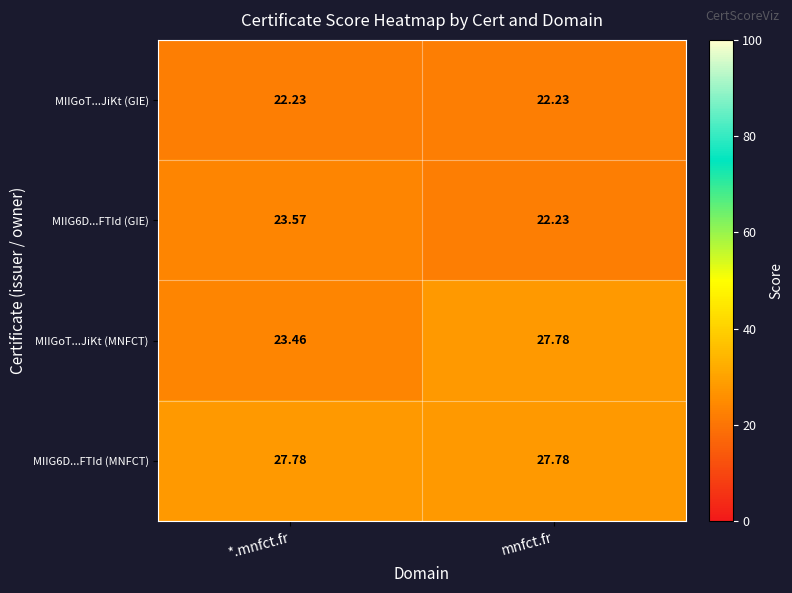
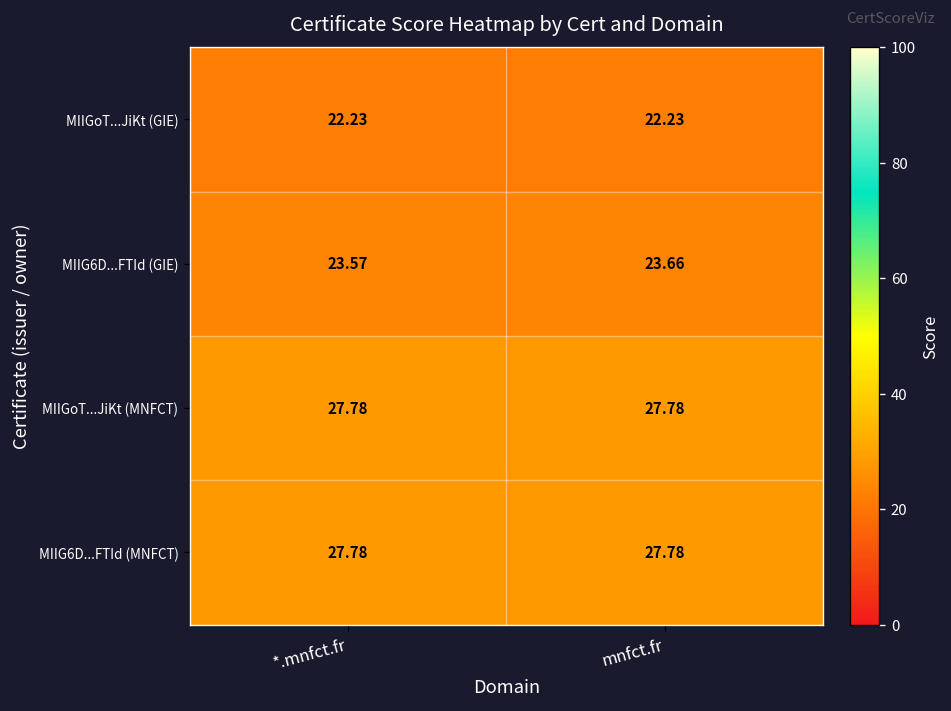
MIIG6D...FTId (GIE), mnfct.fr: 22.23 -> 23.66
MIIGoT...JiKt (MNFCT), *.mnfct.fr: 23.46 -> 27.78
